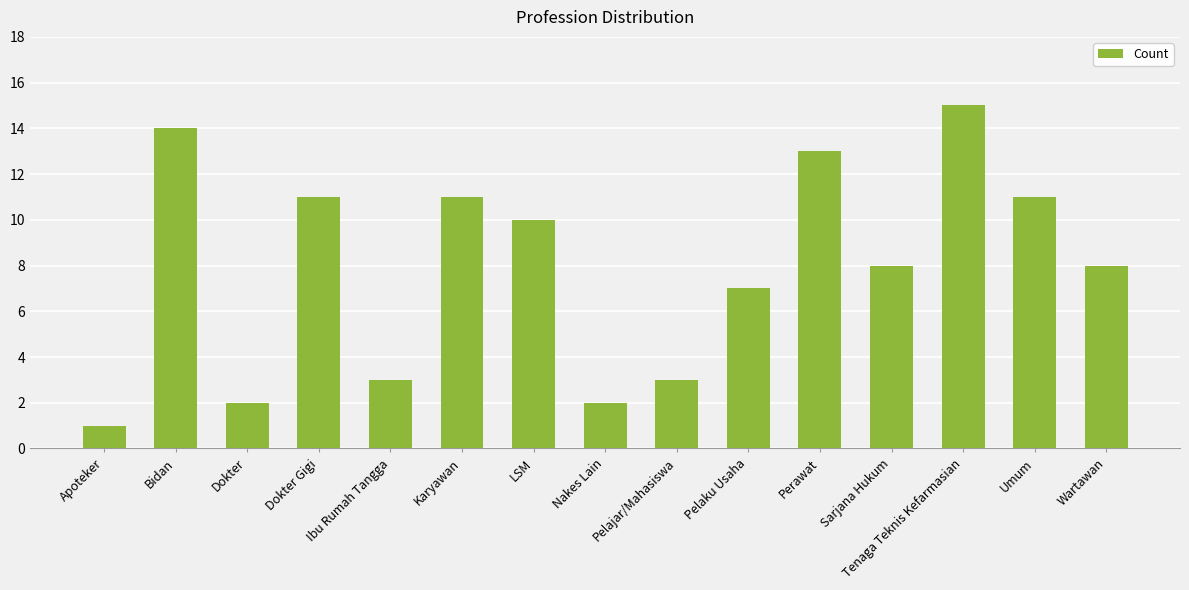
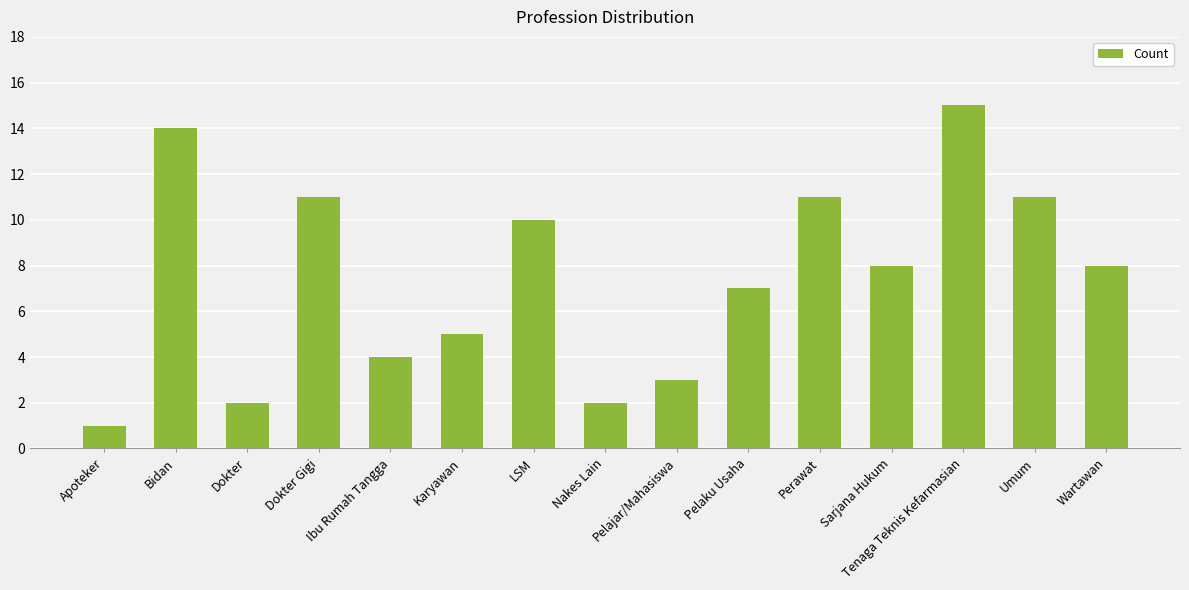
Ibu Rumah Tangga: 3 -> 4
Karyawan: 11 -> 5
Perawat: 13 -> 11
